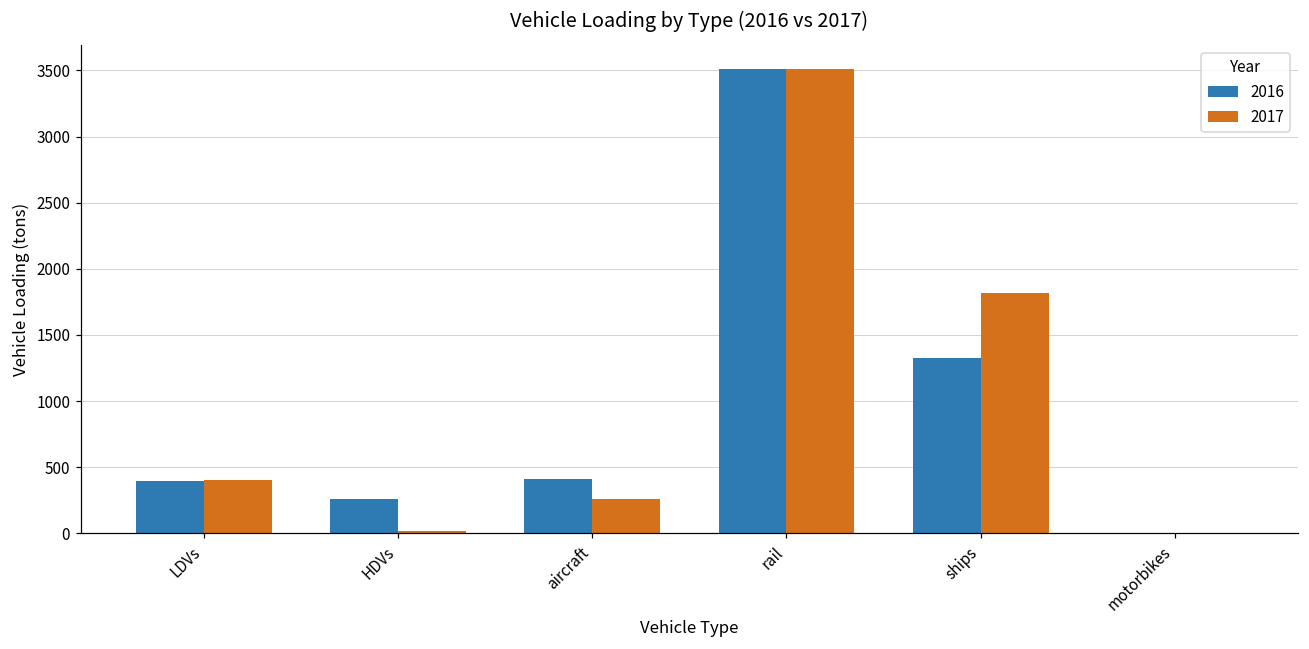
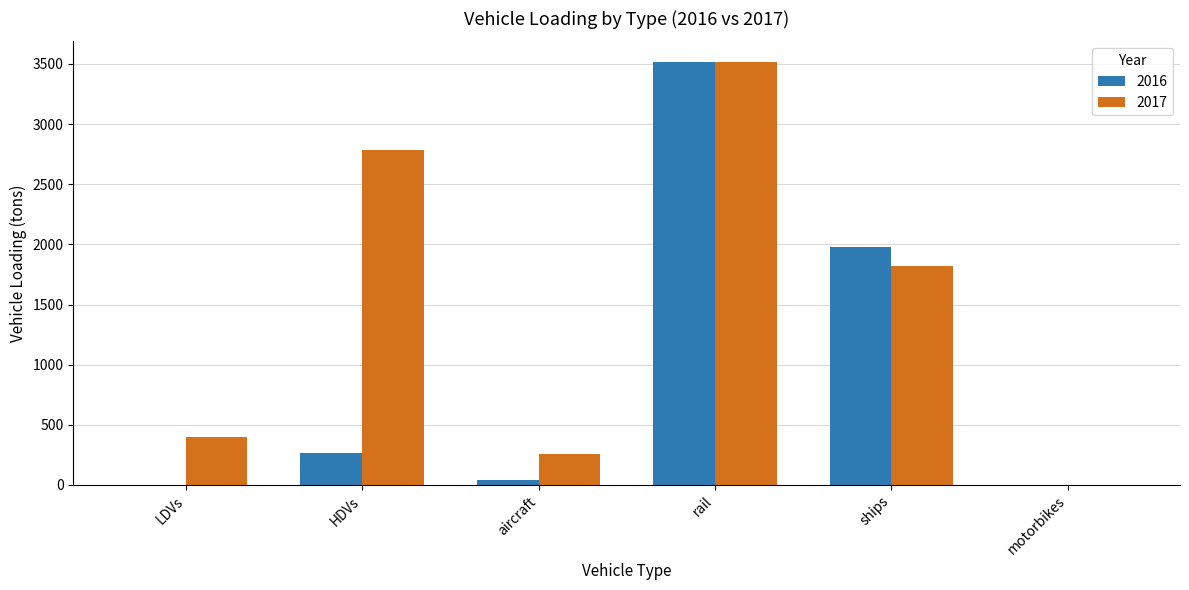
2016, LDVs: 400 -> 0
2017, HDVs: 20 -> 2790
2016, aircraft: 410 -> 40
2016, ships: 1320 -> 1970
